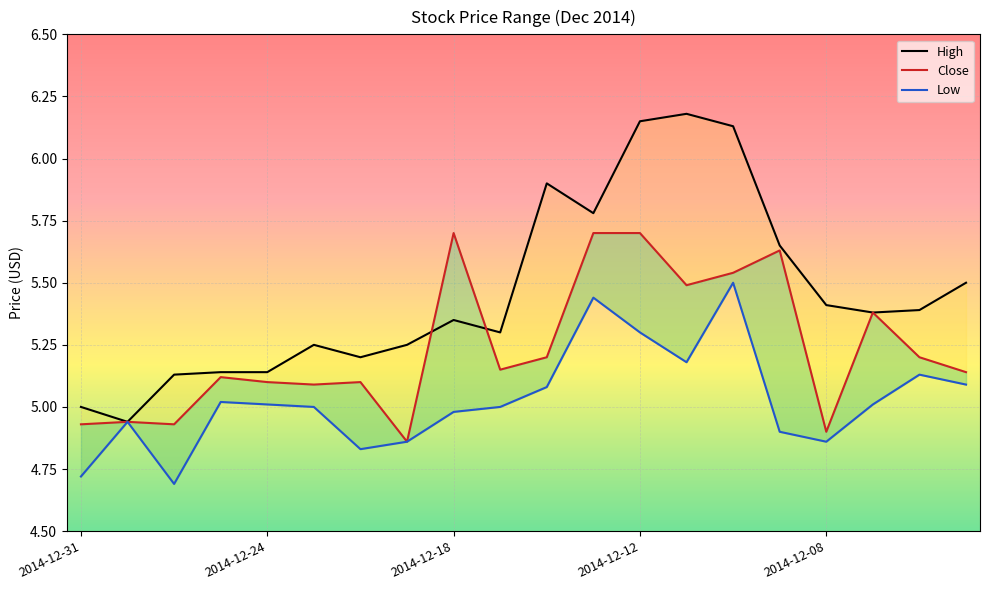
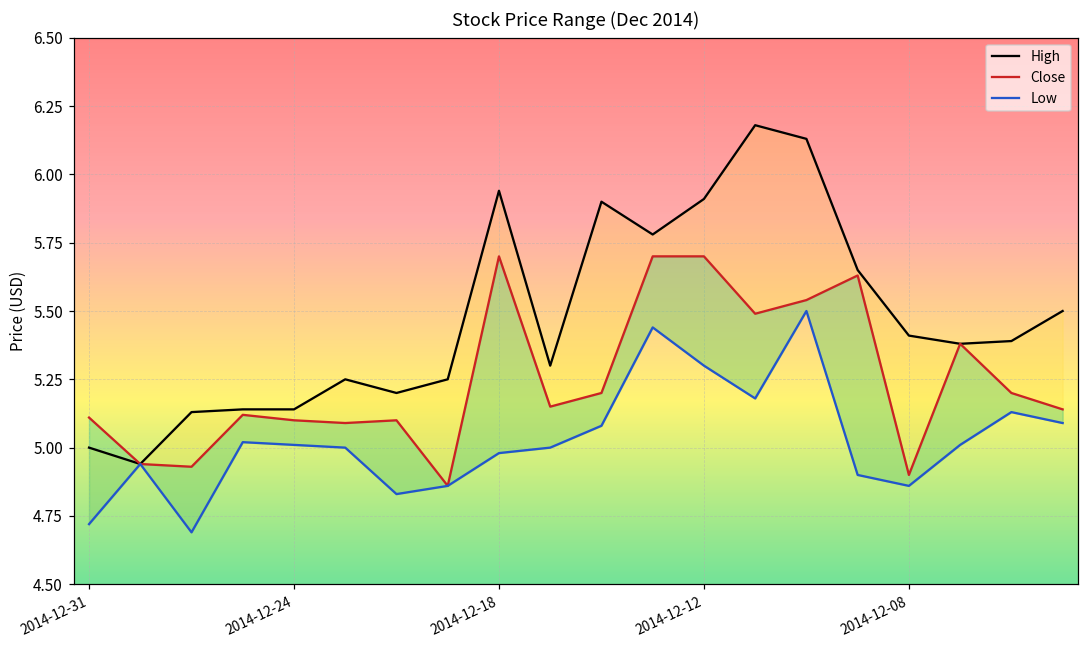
Close, 2014-12-31: 4.93 -> 5.11
High, 2014-12-18: 5.35 -> 5.94
High, 2014-12-12: 6.15 -> 5.91
